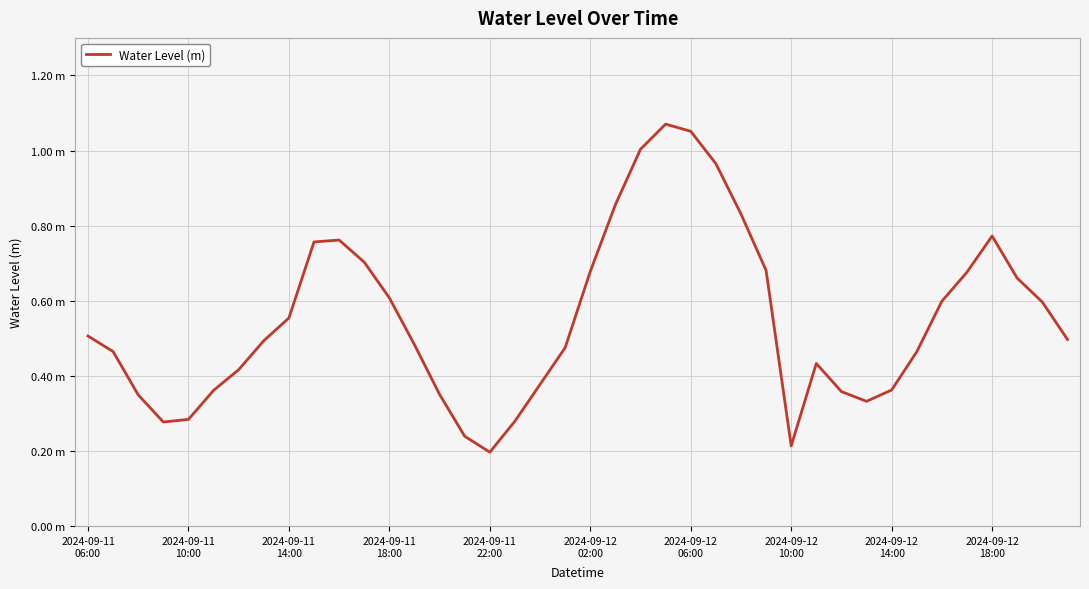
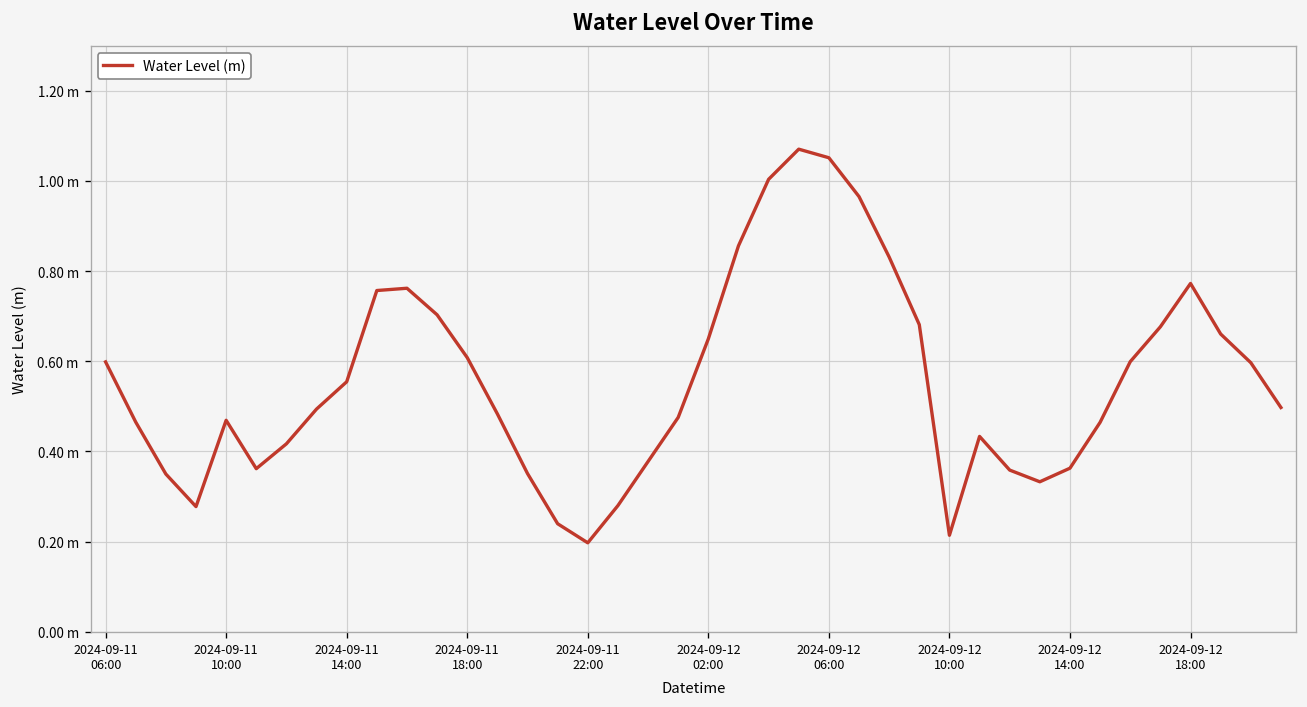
2024-09-11 06:00: 0.51 m -> 0.60 m
2024-09-11 10:00: 0.28 m -> 0.47 m
2024-09-12 02:00: 0.68 m -> 0.65 m
